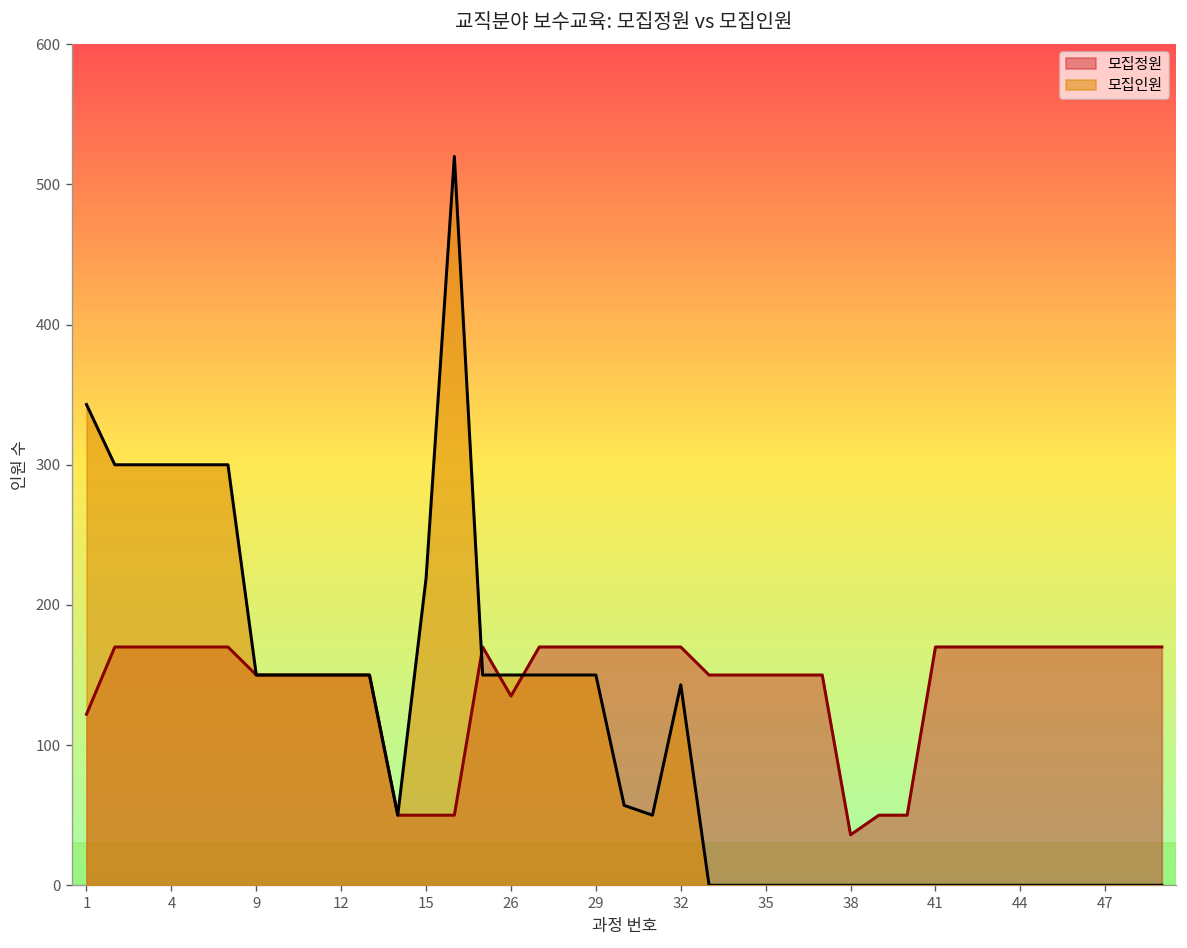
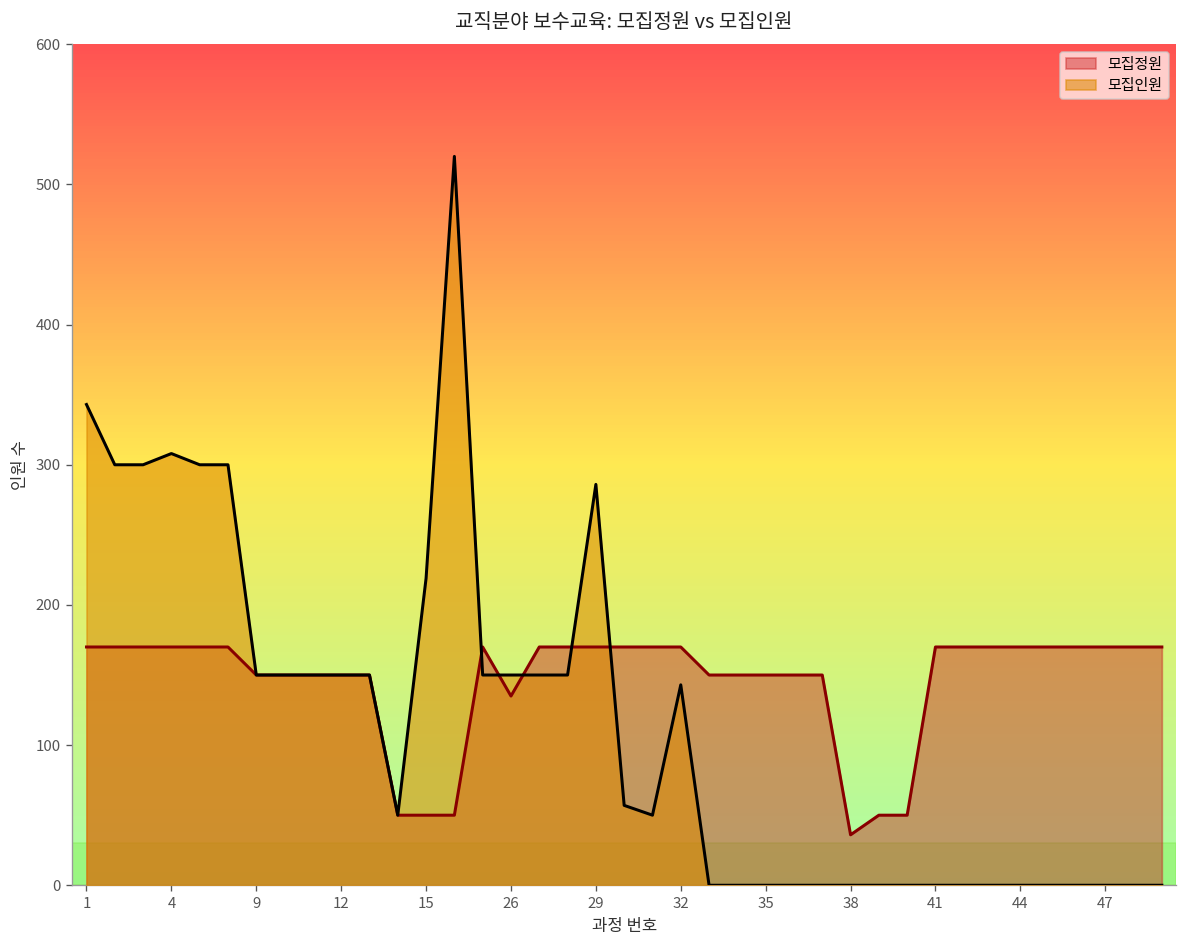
모집정원, 1: 122 -> 170
모집인원, 4: 300 -> 308
모집인원, 29: 150 -> 286
